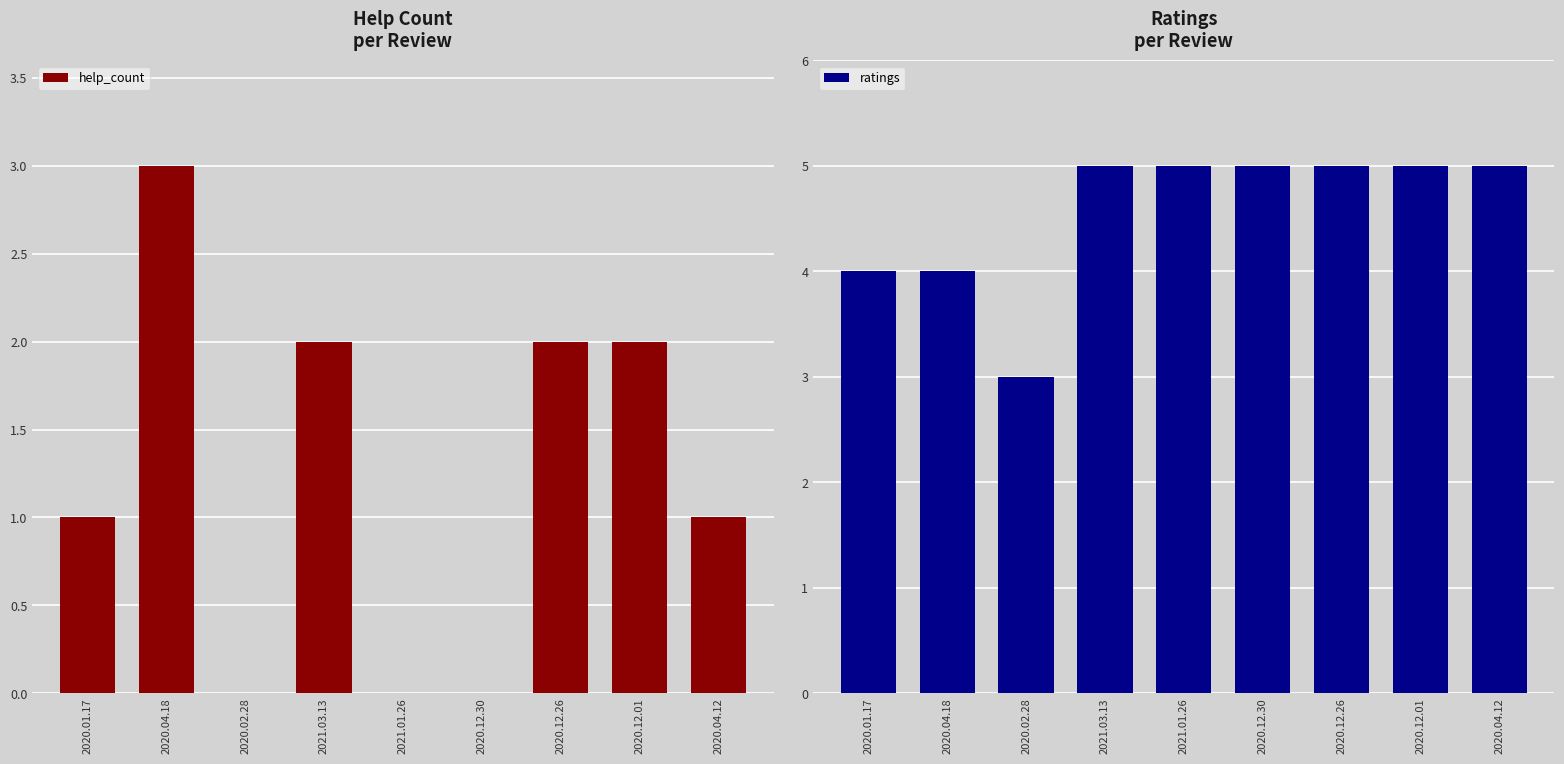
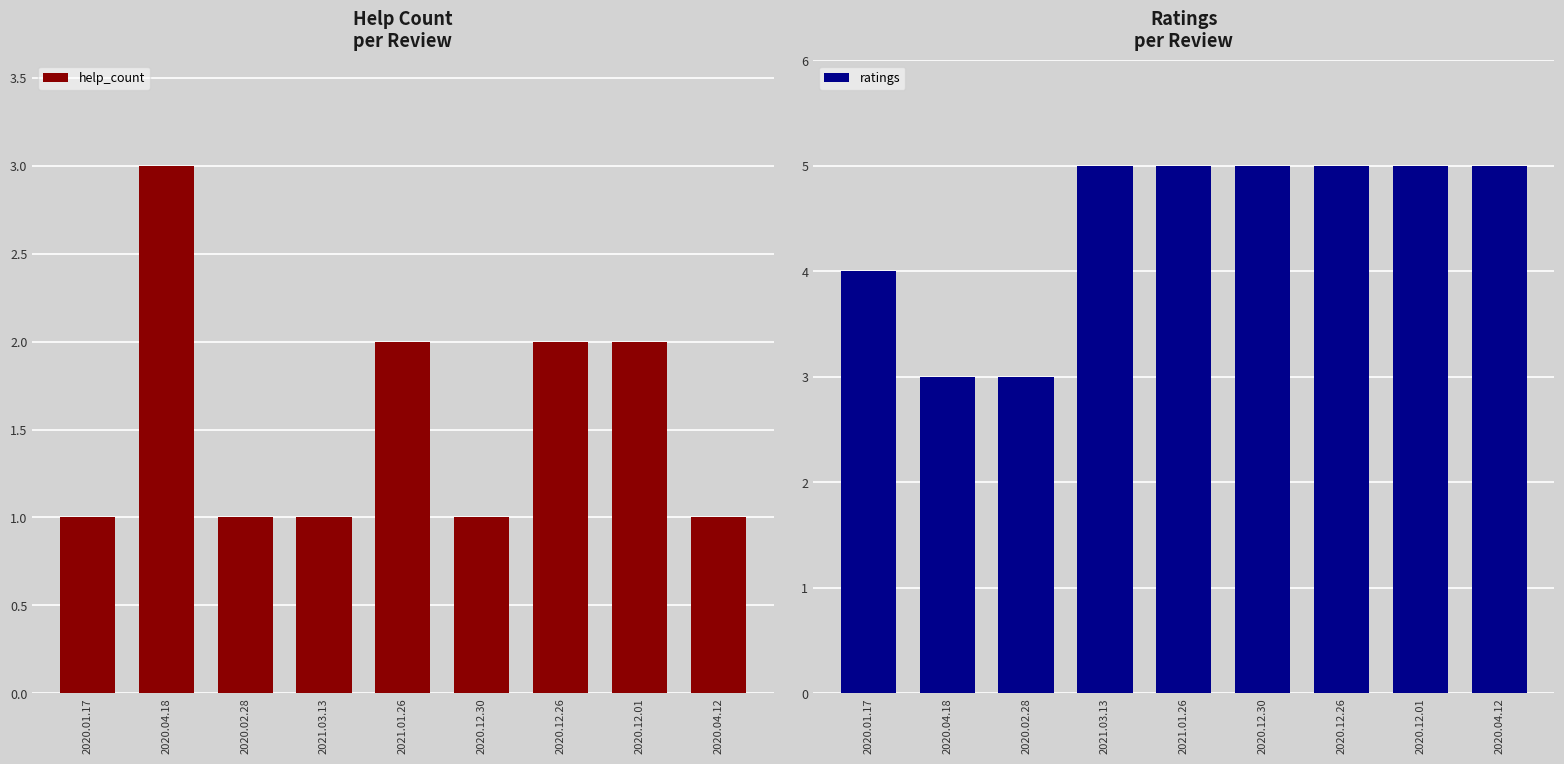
Help Count per Review, 2020.02.28: 0 -> 1
Help Count per Review, 2021.03.13: 2 -> 1
Help Count per Review, 2021.01.26: 0 -> 2
Help Count per Review, 2020.12.30: 0 -> 1
Ratings per Review, 2020.04.18: 4 -> 3
